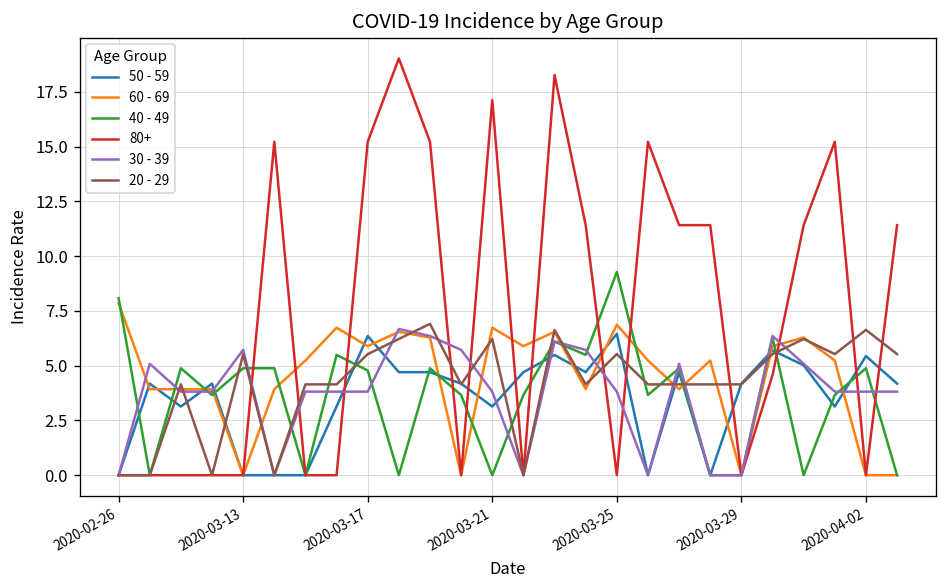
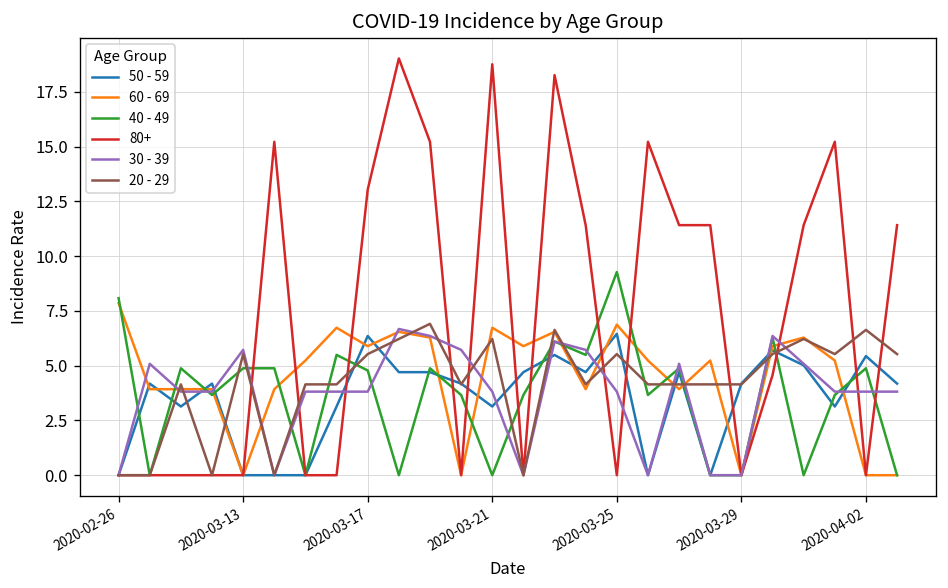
80+, 2020-03-17: 15.2 -> 13.0
80+, 2020-03-21: 17.1 -> 18.8
